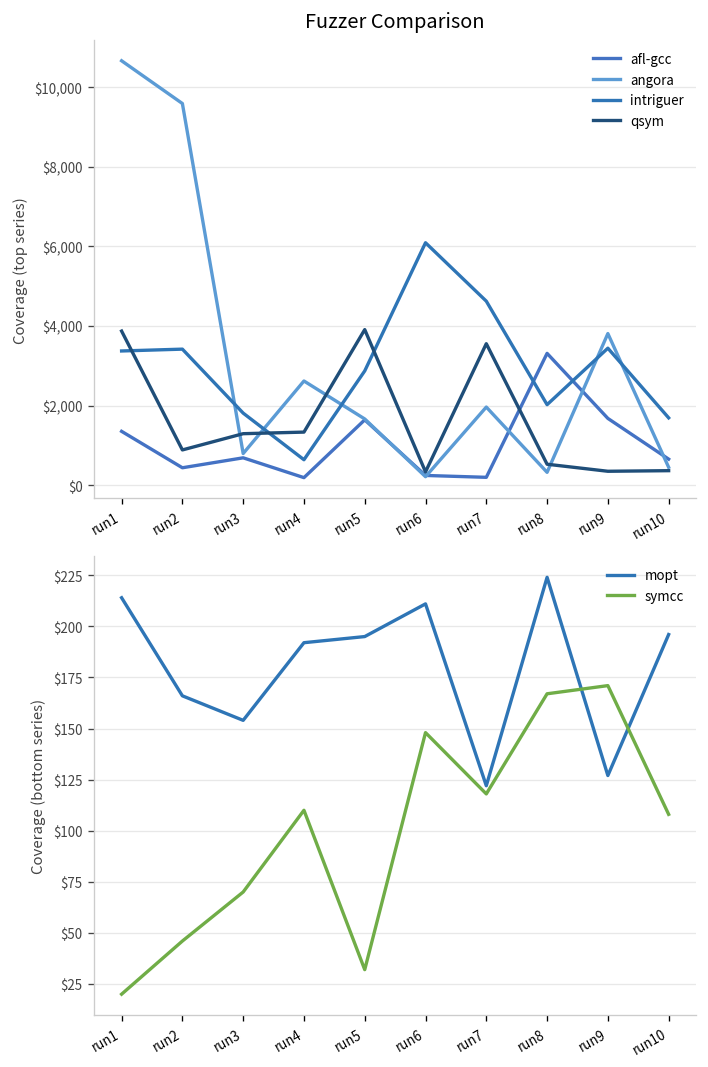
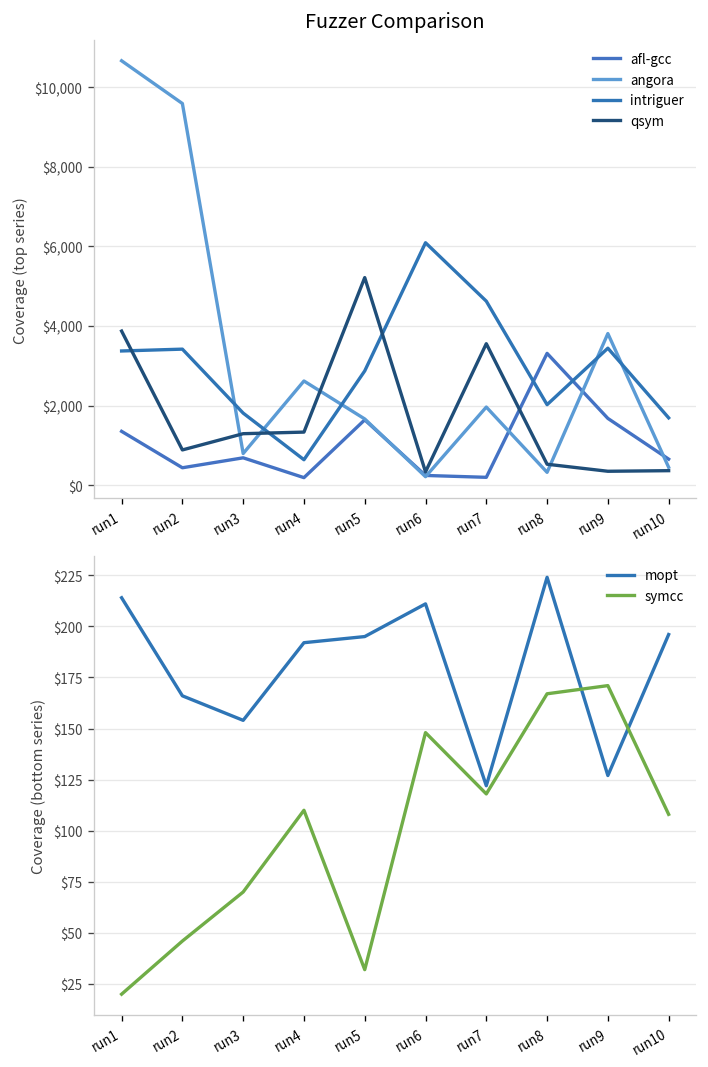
Fuzzer Comparison, qsym, run5: $3,900 -> $5,200
